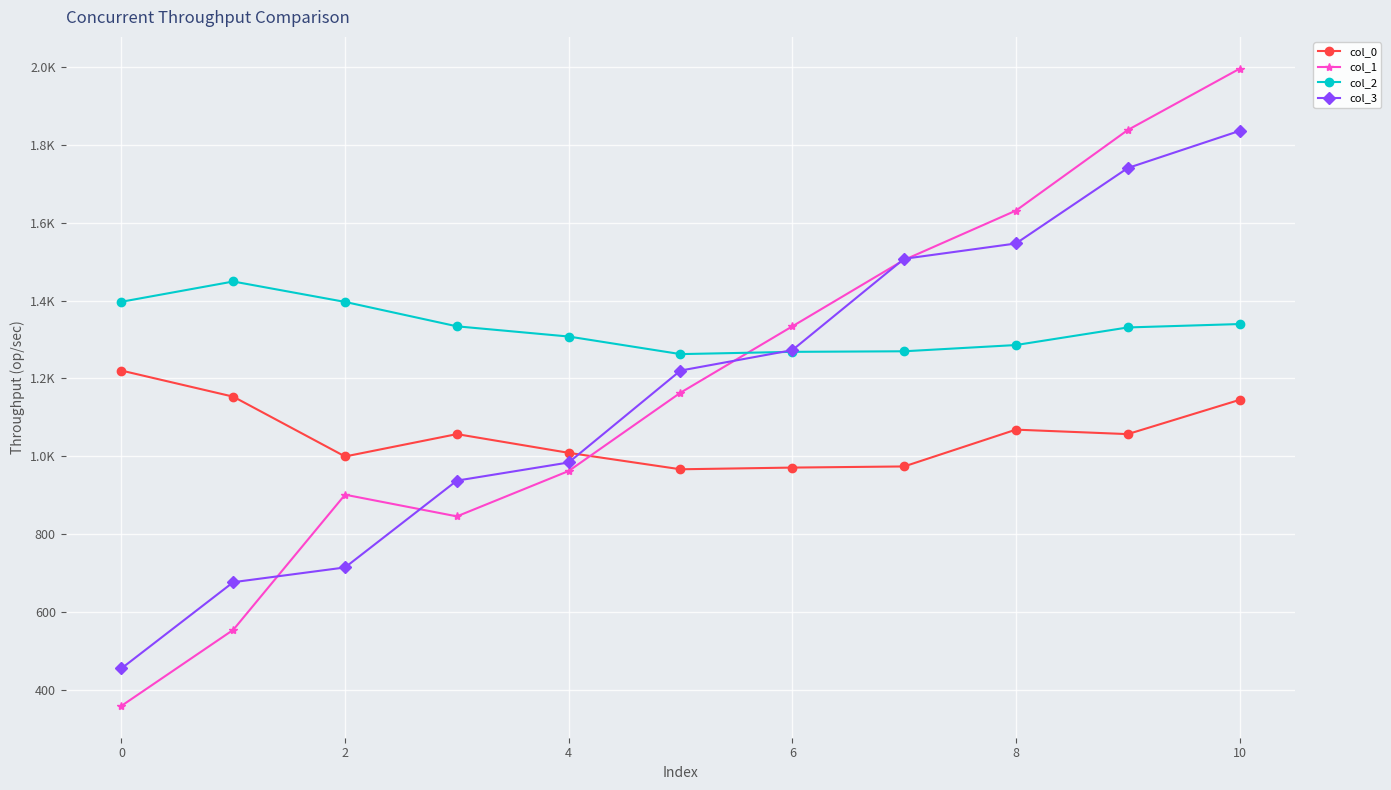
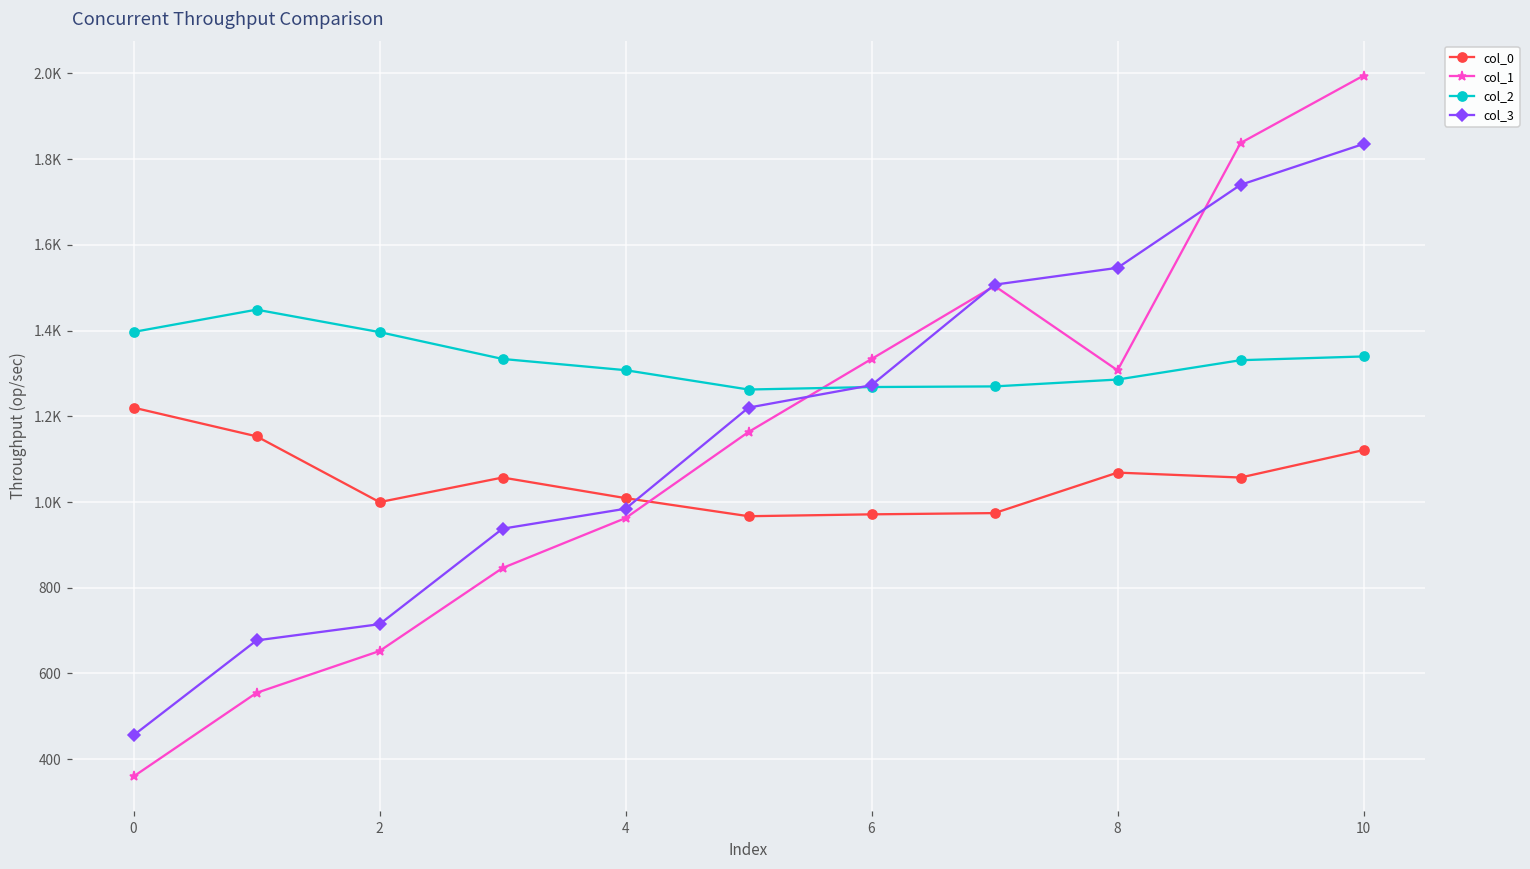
col_1, 2: 900 -> 650
col_1, 8: 1630 -> 1310
col_0, 10: 1150 -> 1120
